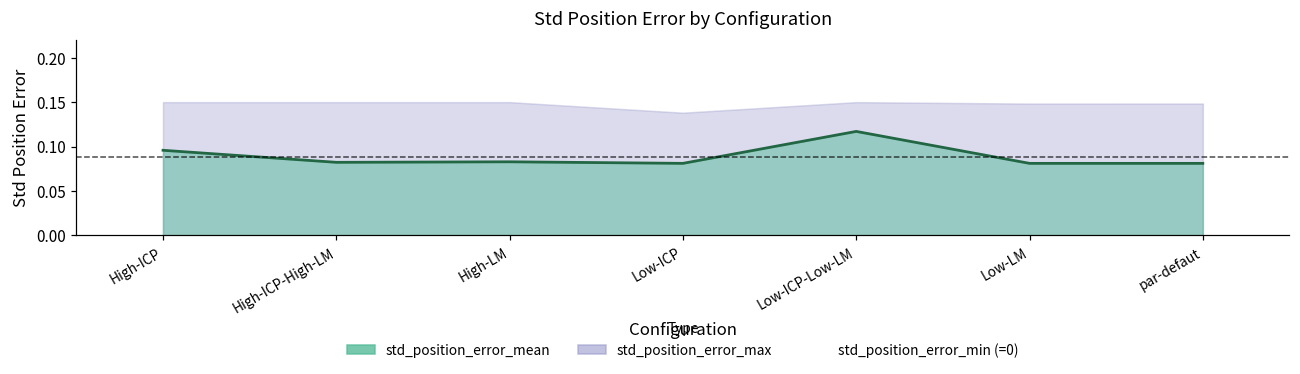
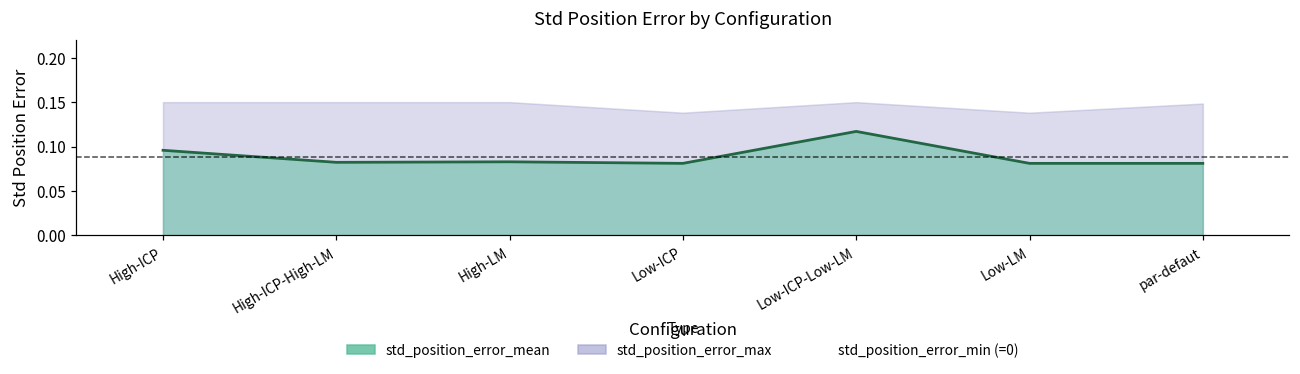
std_position_error_max, Low-LM: 0.15 -> 0.14
